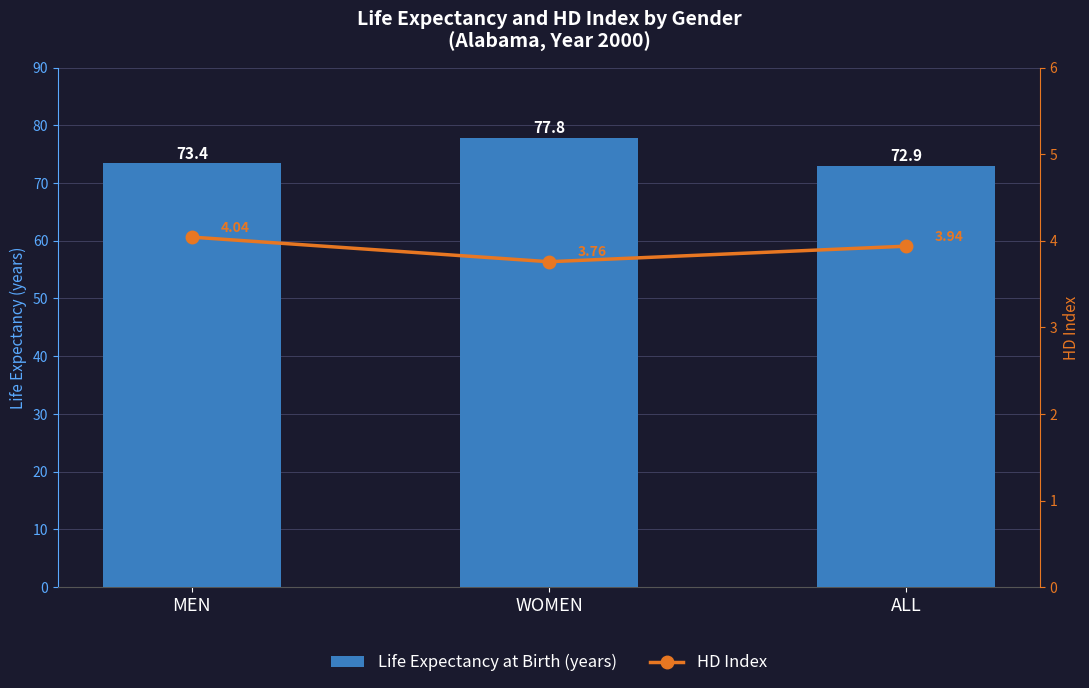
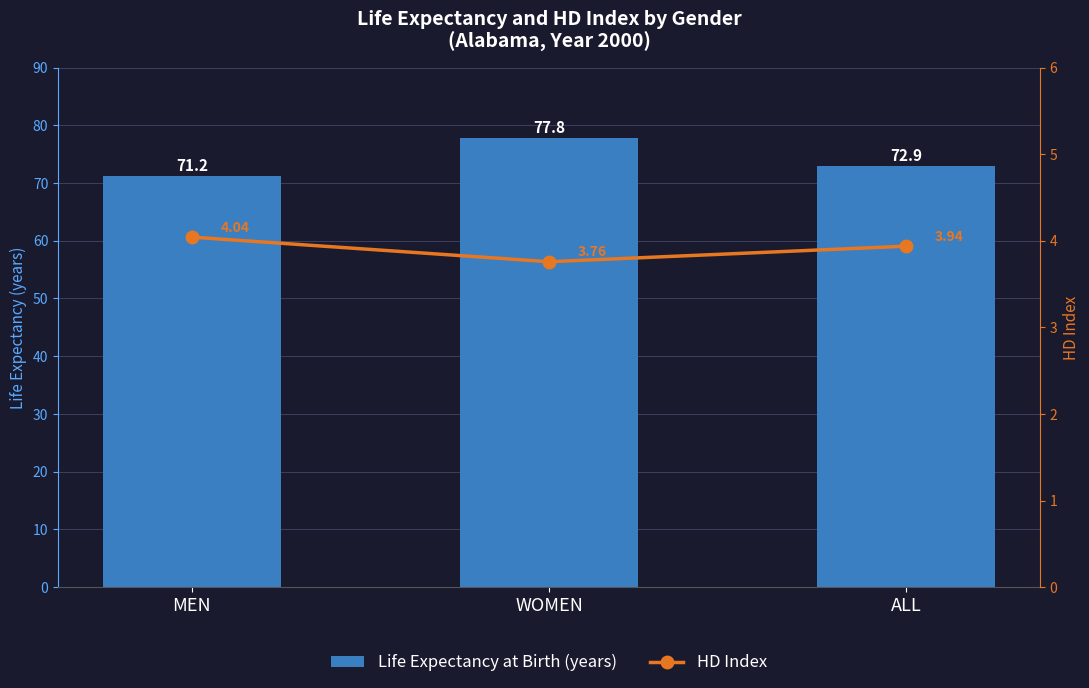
Life Expectancy at Birth (years), MEN: 73.4 -> 71.2
